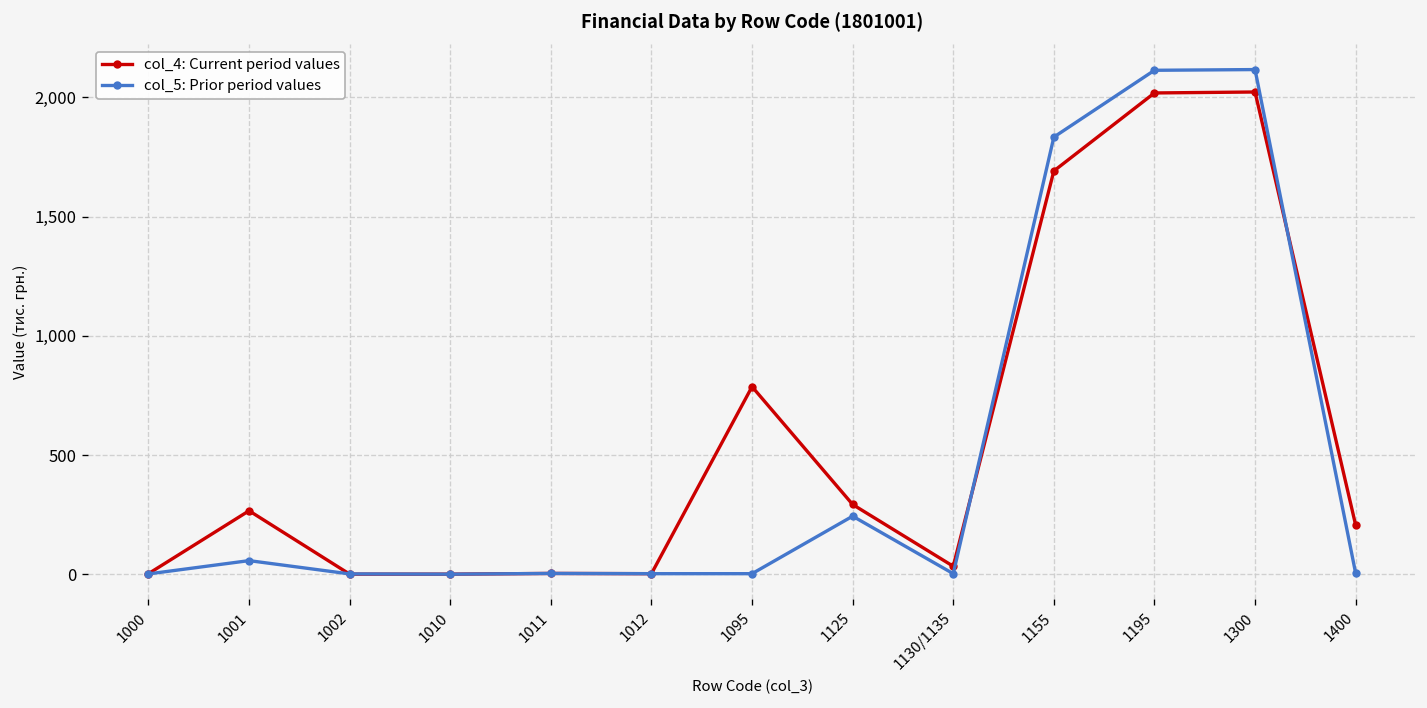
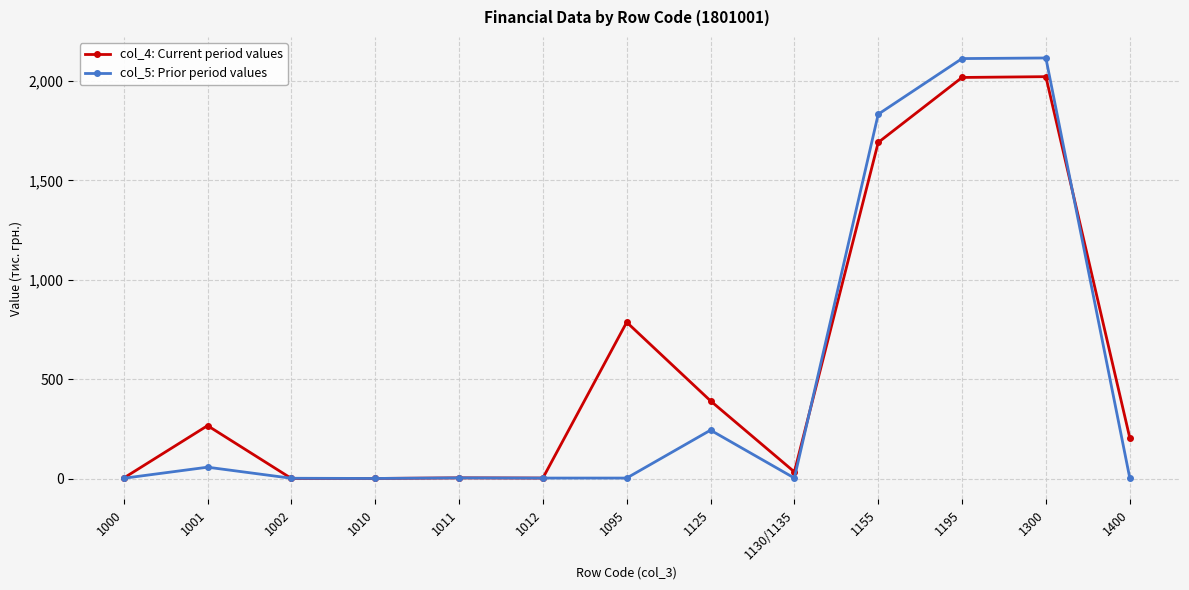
col_4: Current period values, 1125: 290 -> 390
